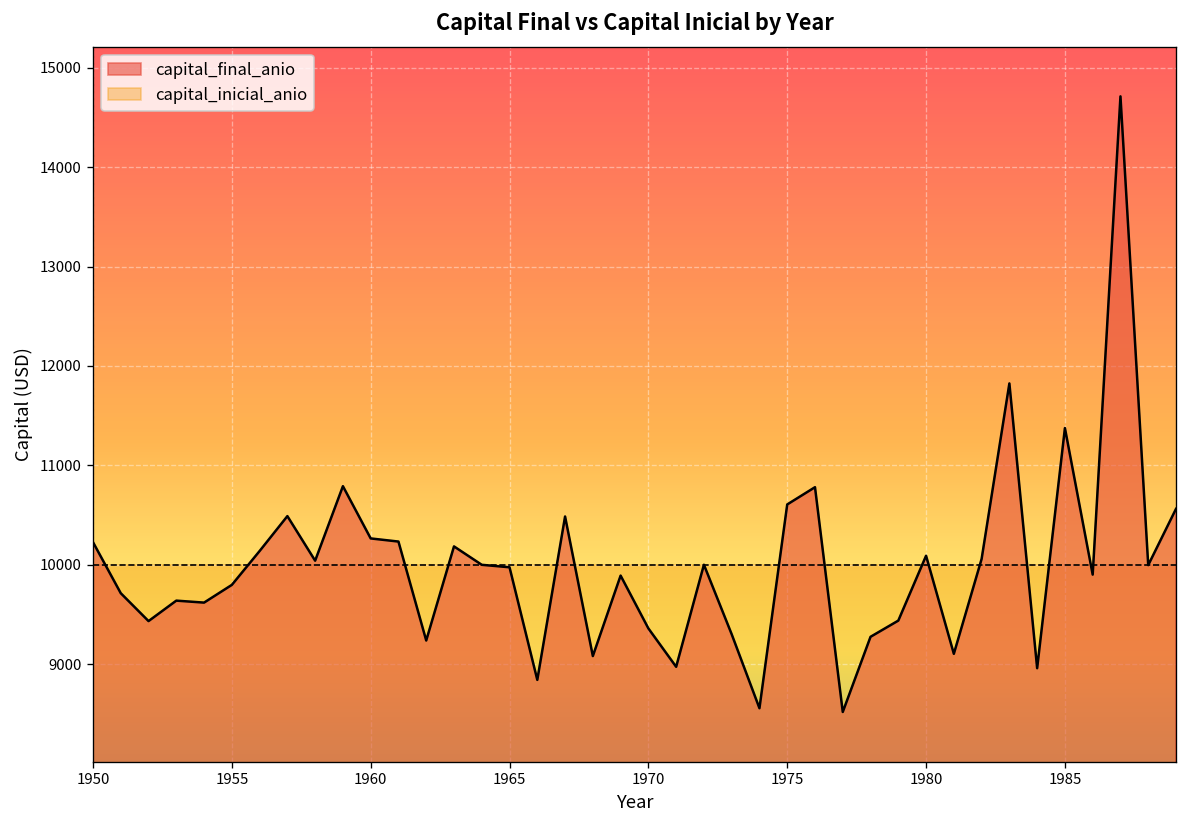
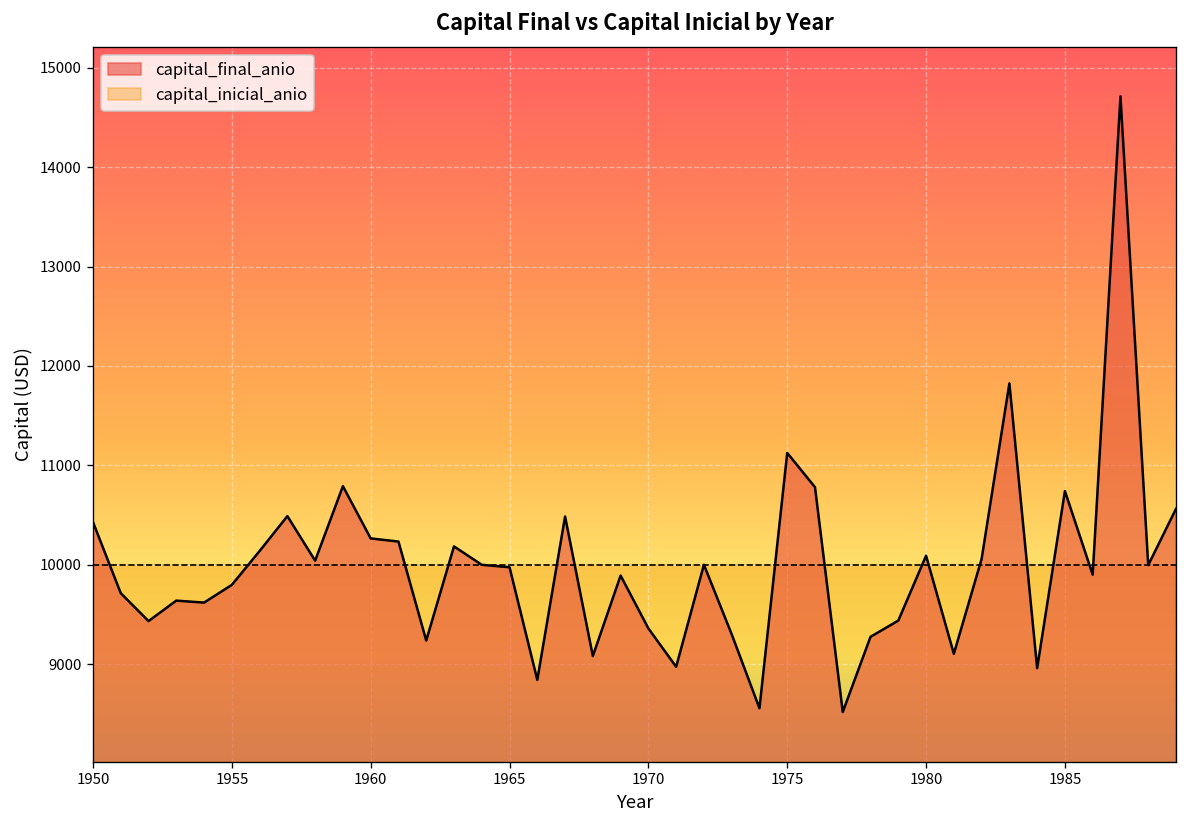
capital_final_anio, 1950: 10200 -> 10400
capital_final_anio, 1975: 10600 -> 11100
capital_final_anio, 1985: 11400 -> 10700
